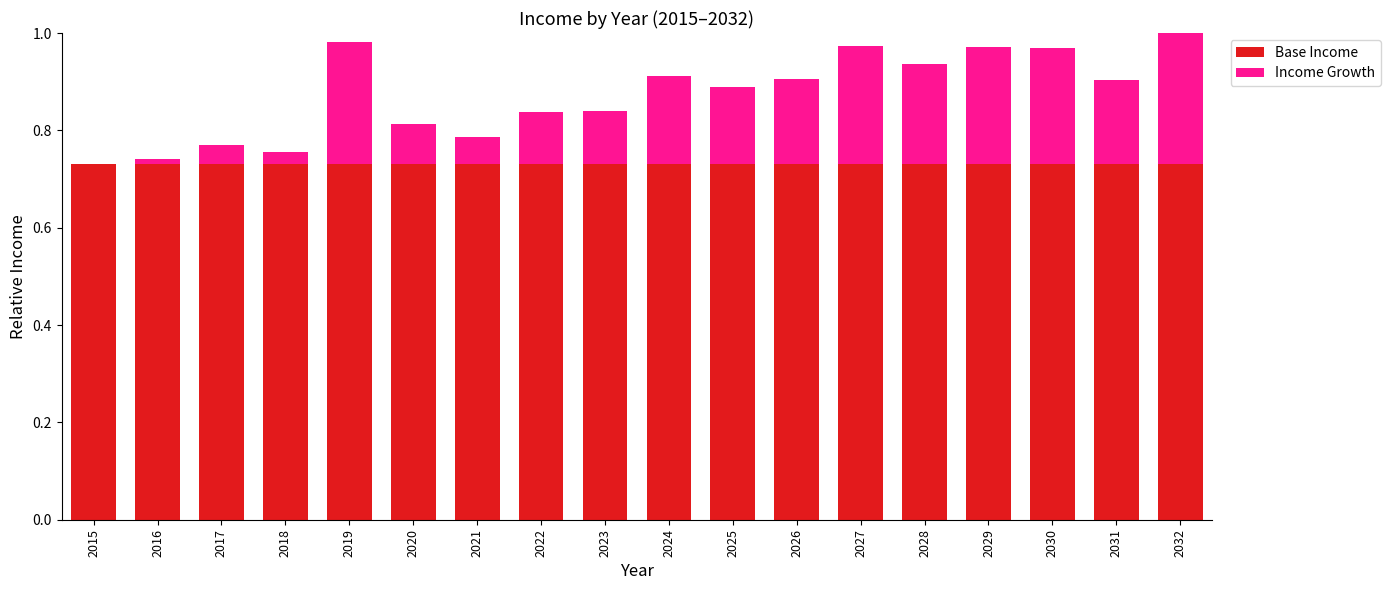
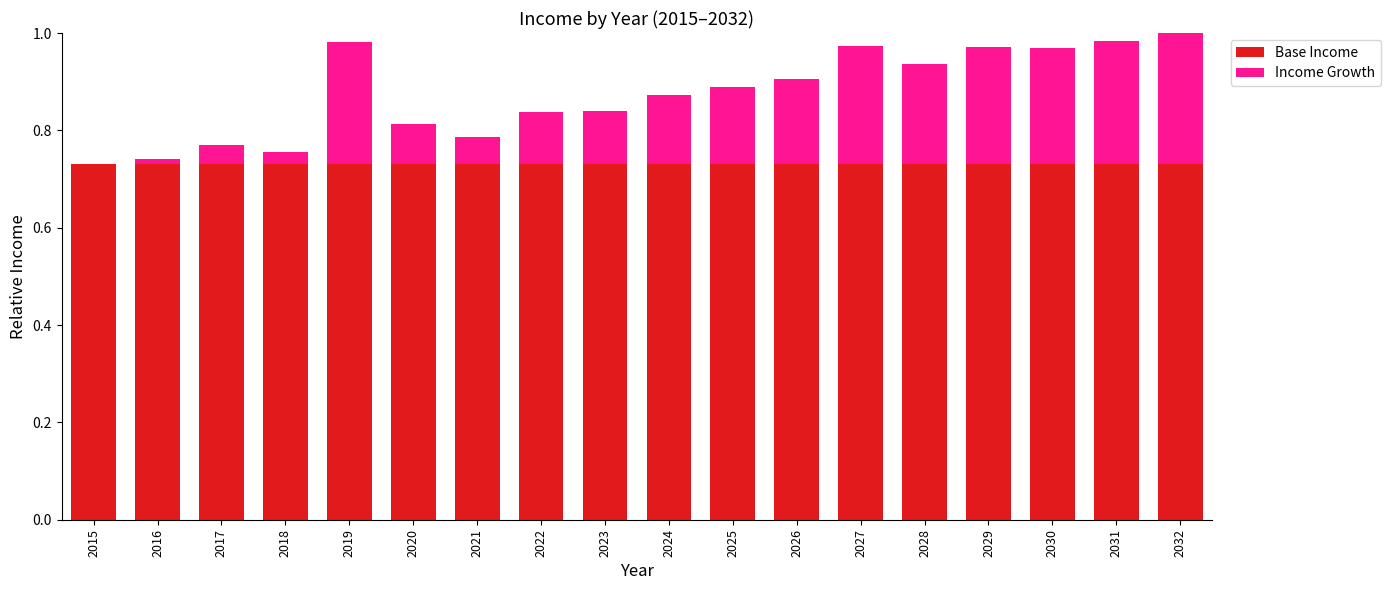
Income Growth, 2024: 0.18 -> 0.14
Income Growth, 2031: 0.17 -> 0.25
